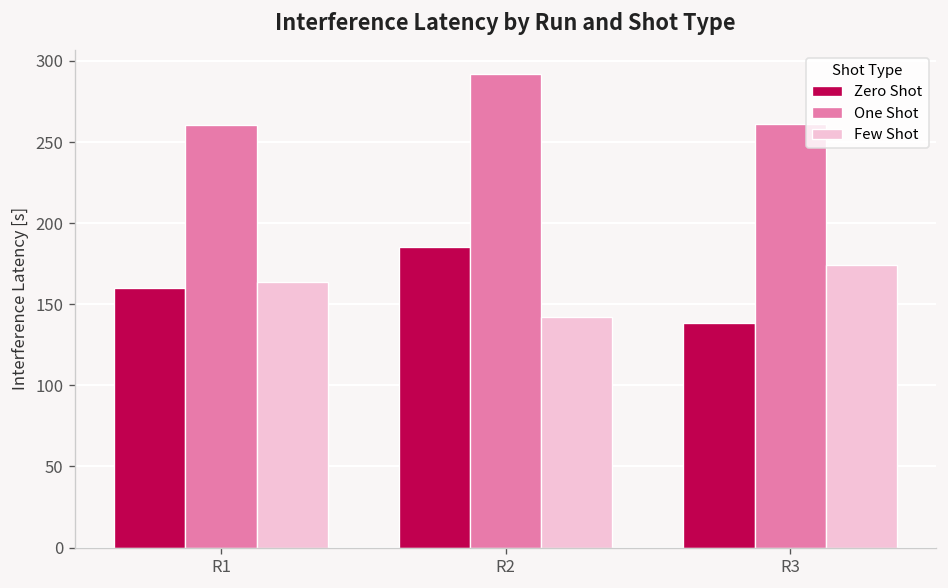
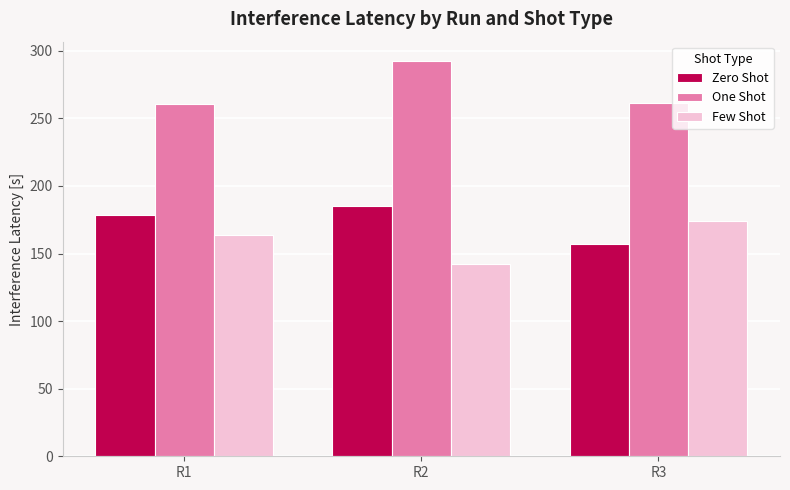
Zero Shot, R1: 160 -> 178
Zero Shot, R3: 138 -> 157
